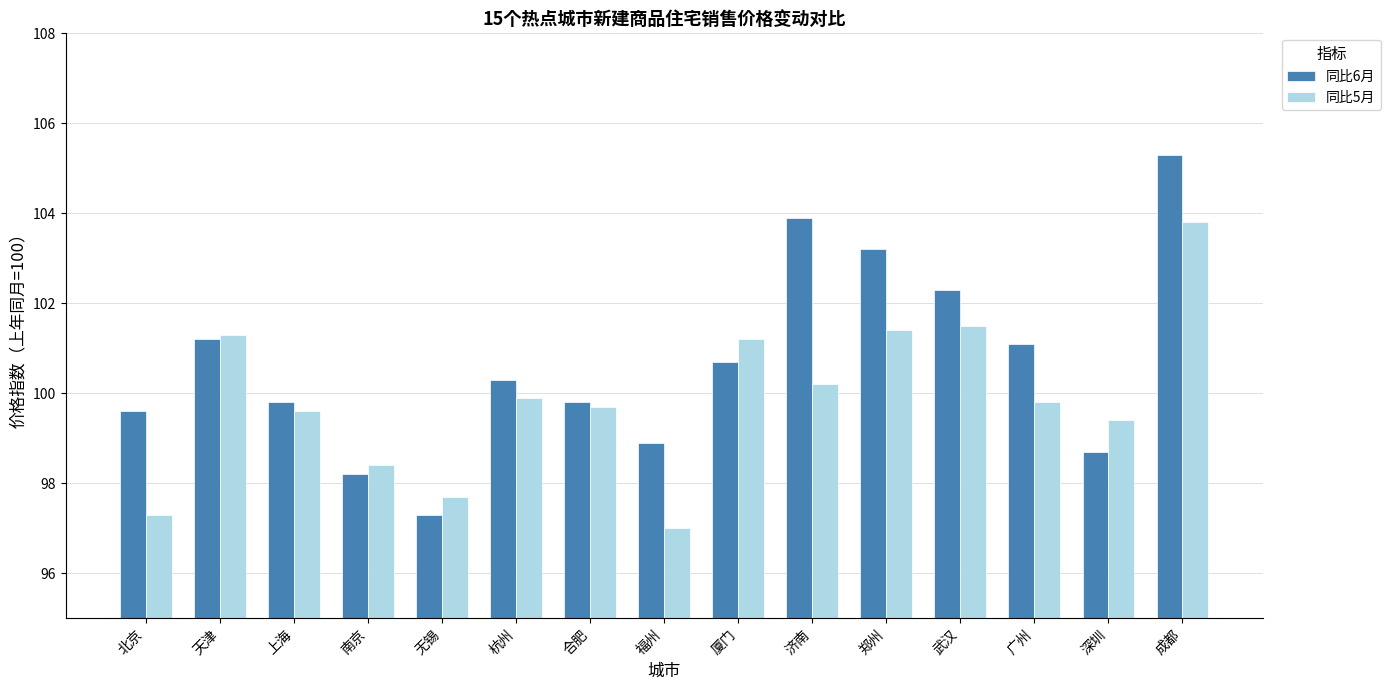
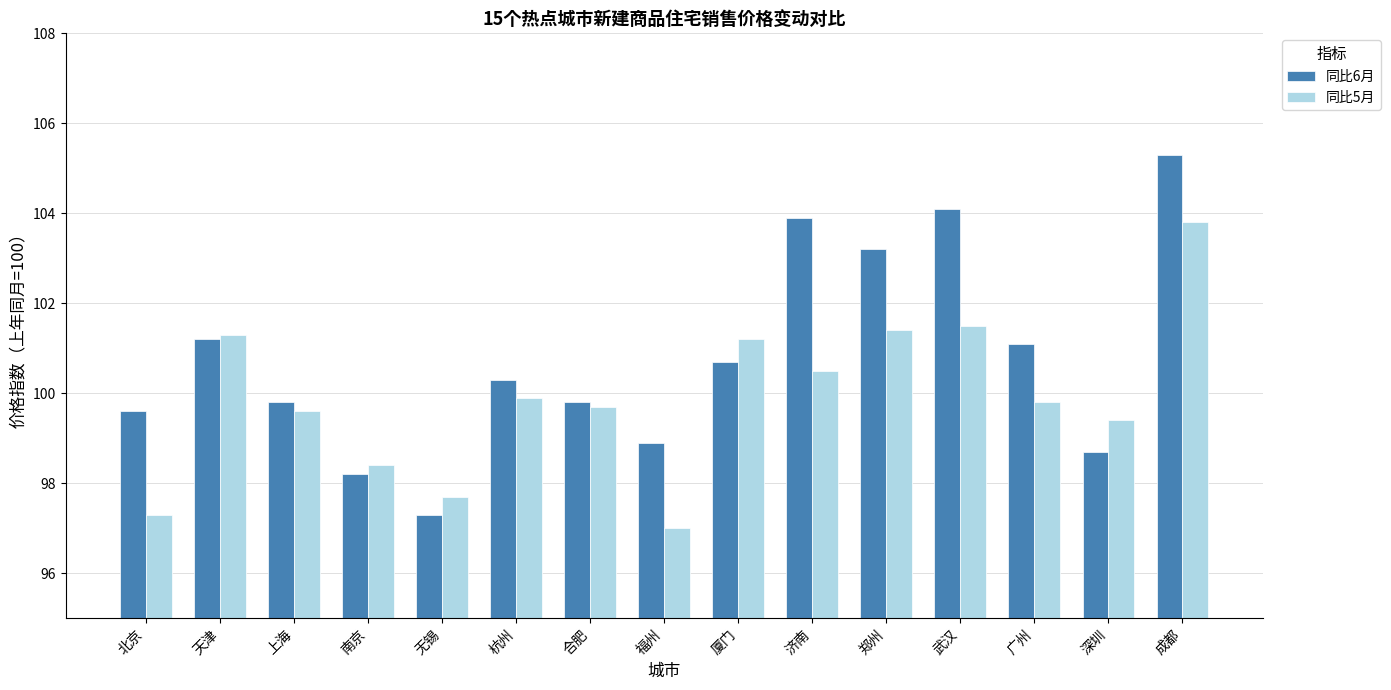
同比5月, 济南: 100.2 -> 100.5
同比6月, 武汉: 102.3 -> 104.1
